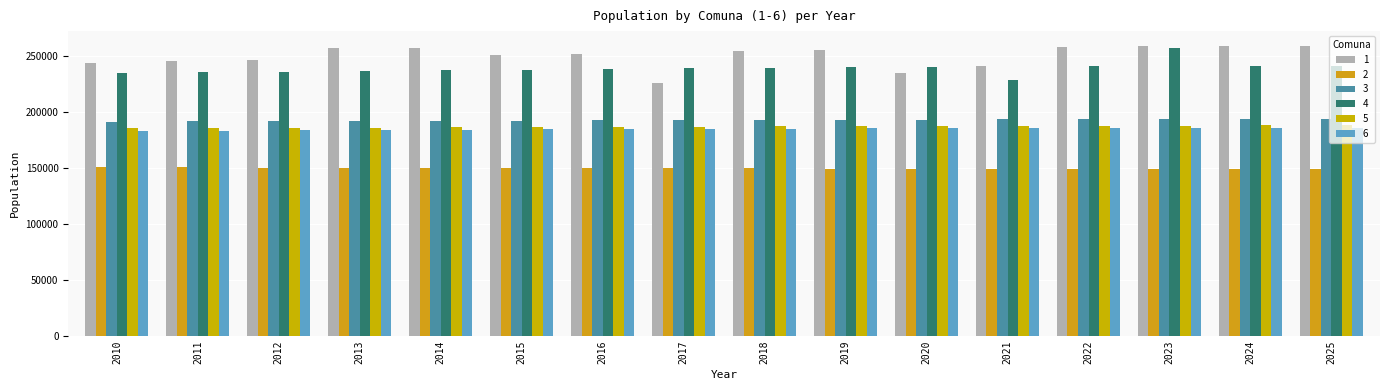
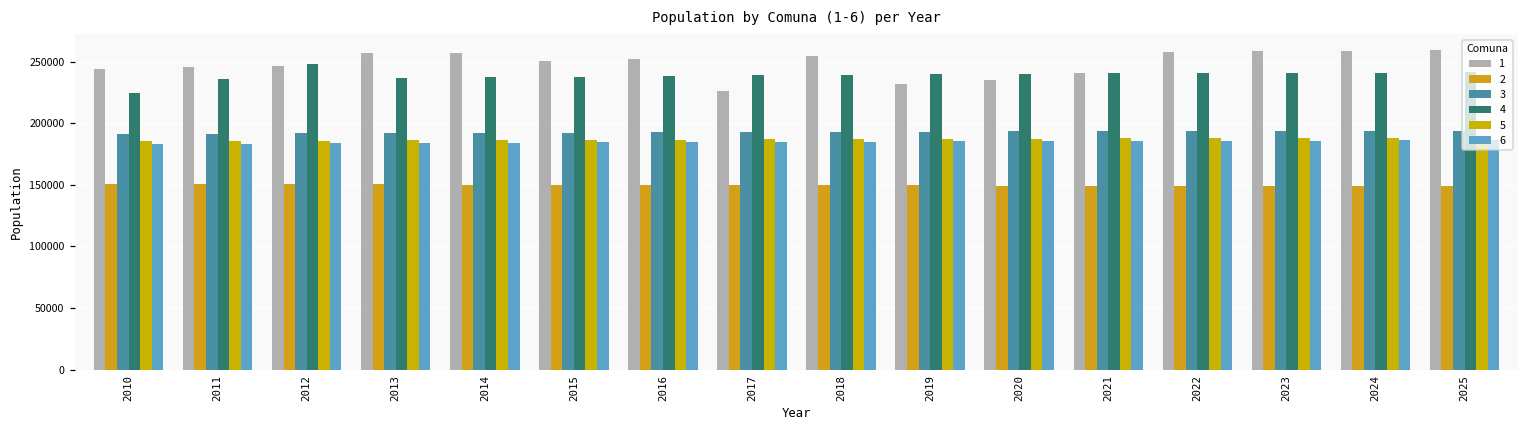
4, 2010: 235000 -> 225000
4, 2012: 236000 -> 248000
1, 2019: 255000 -> 232000
4, 2021: 228000 -> 240000
4, 2023: 257000 -> 241000
